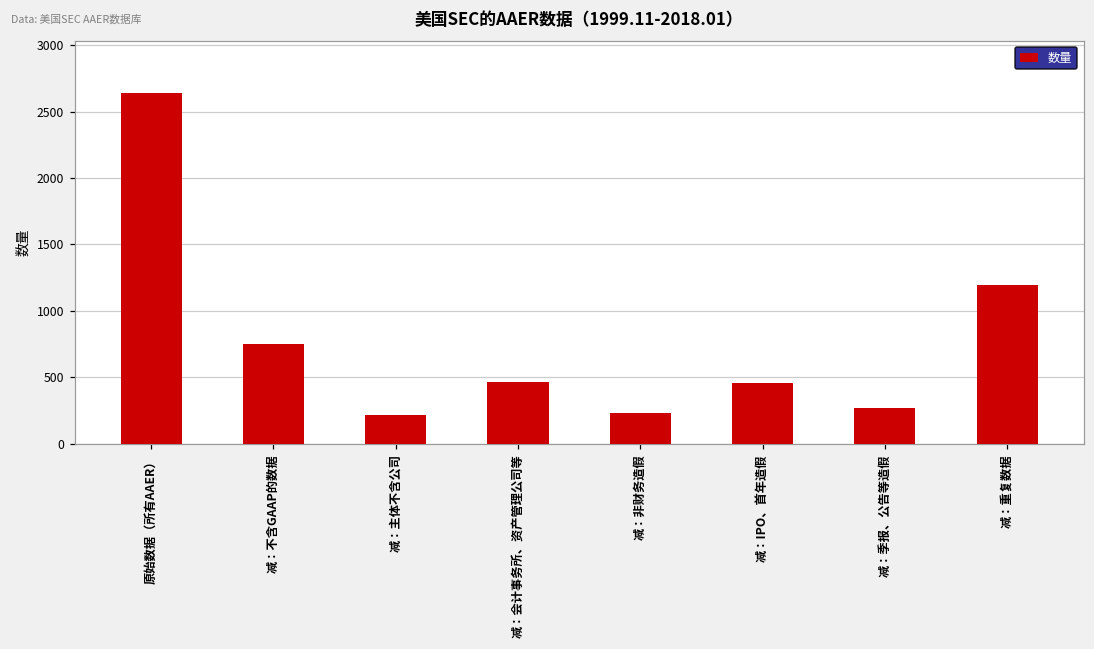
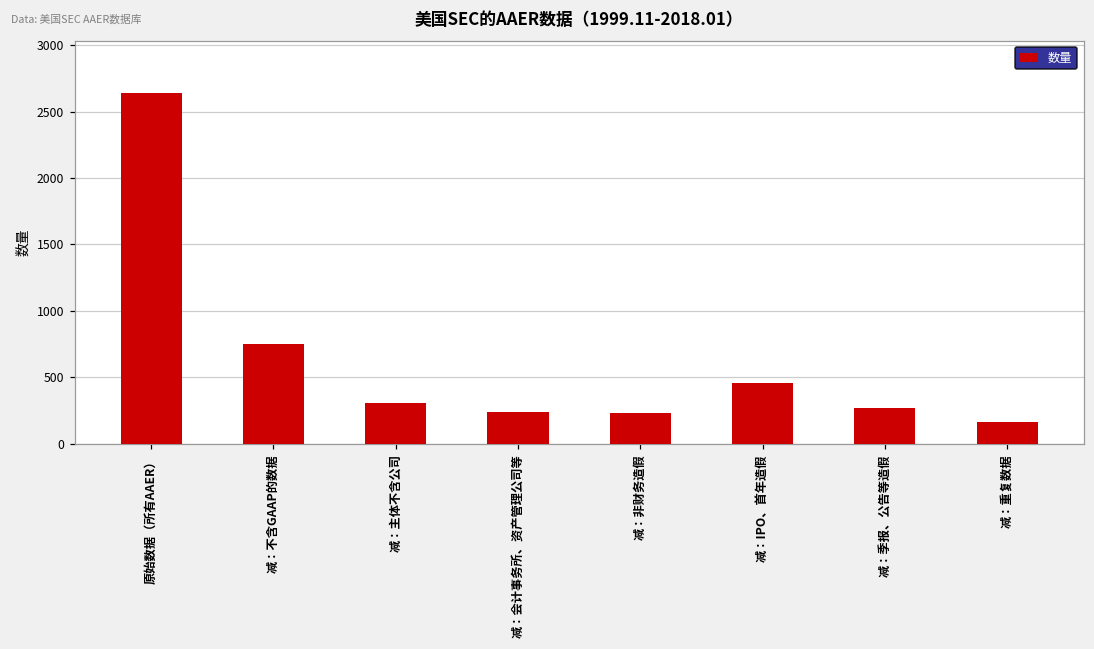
减：主体不含公司: 220 -> 310
减：会计事务所、资产管理公司等: 470 -> 240
减：重复数据: 1200 -> 170
